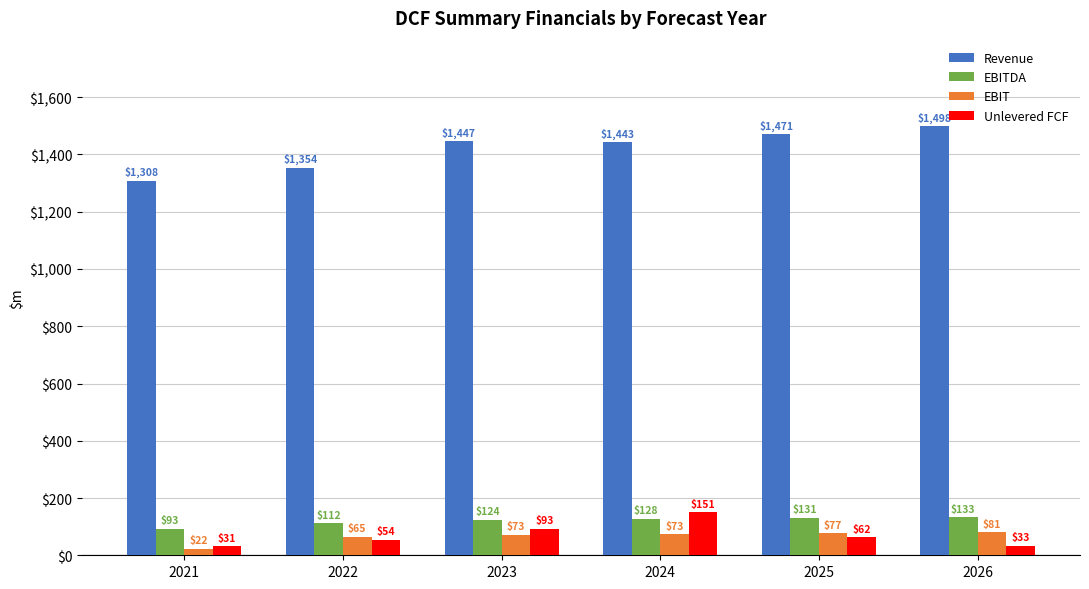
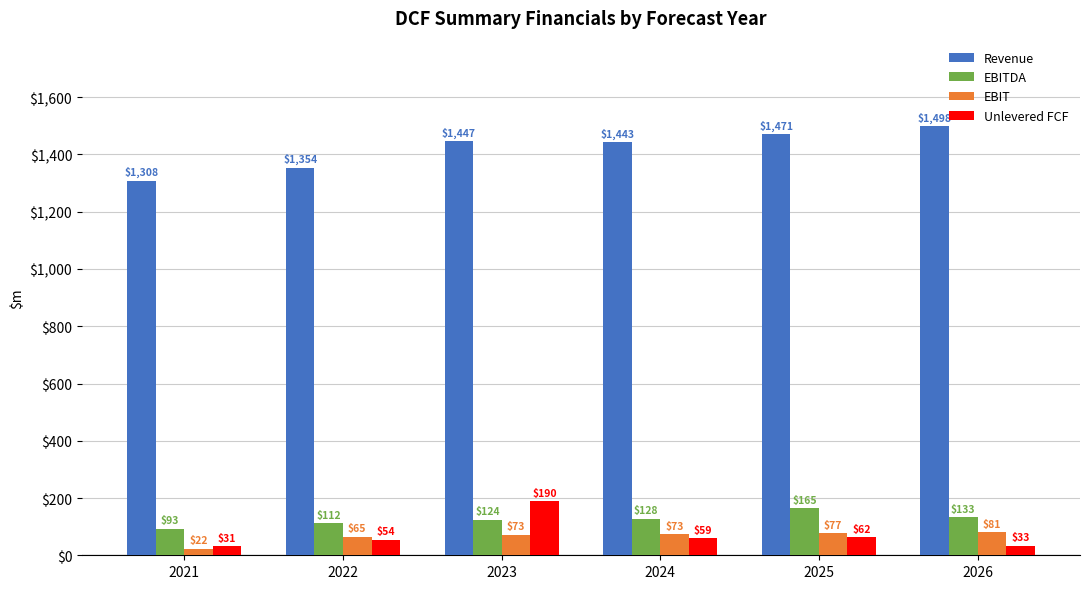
Unlevered FCF, 2023: $93 -> $190
Unlevered FCF, 2024: $151 -> $59
EBITDA, 2025: $131 -> $165
